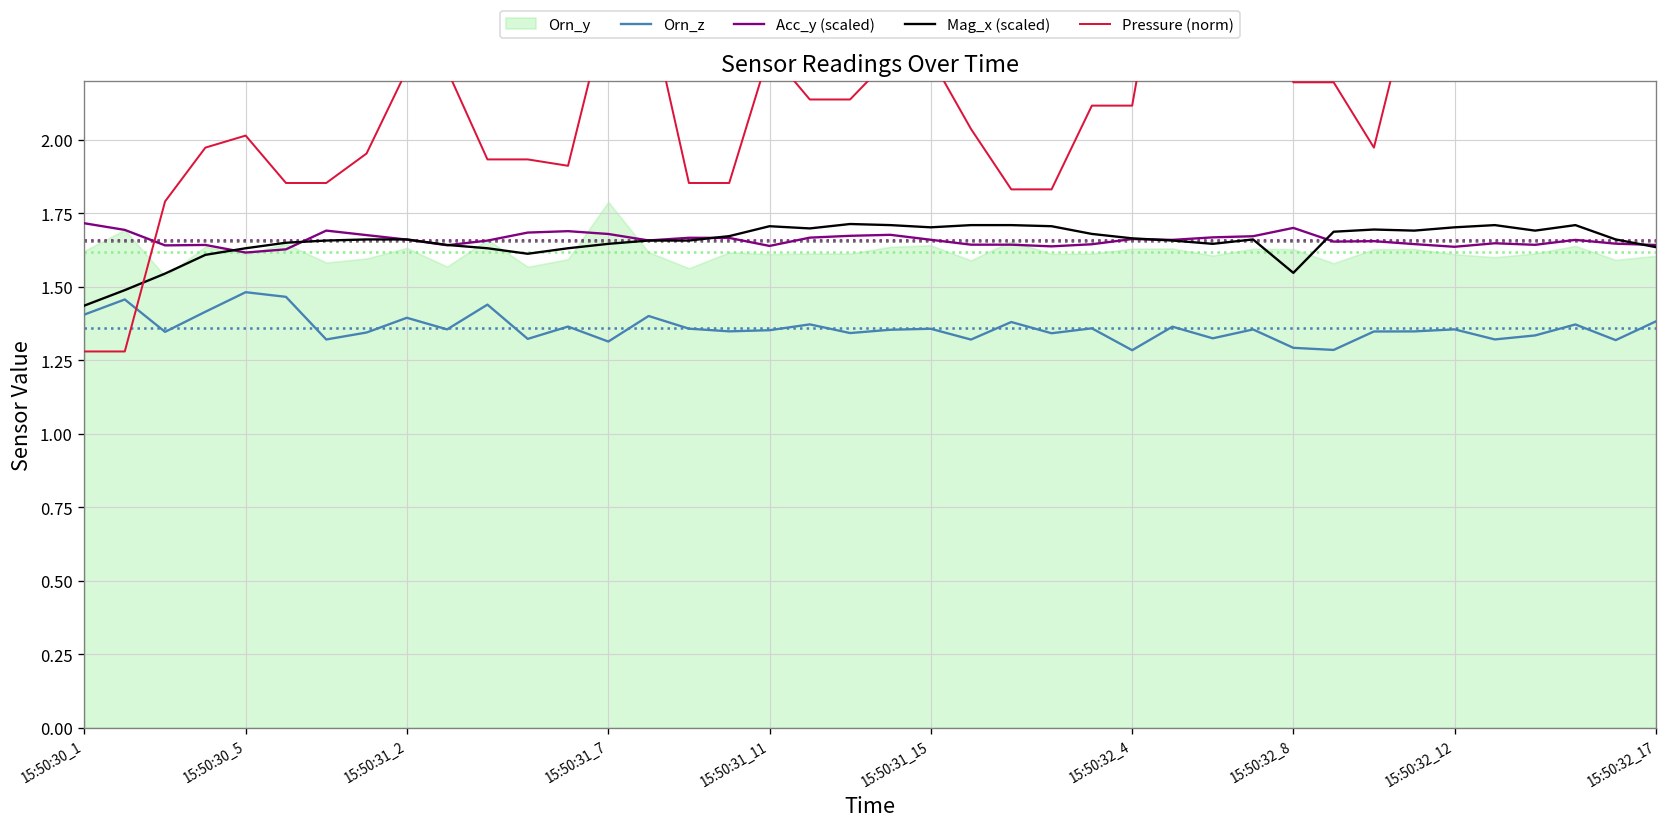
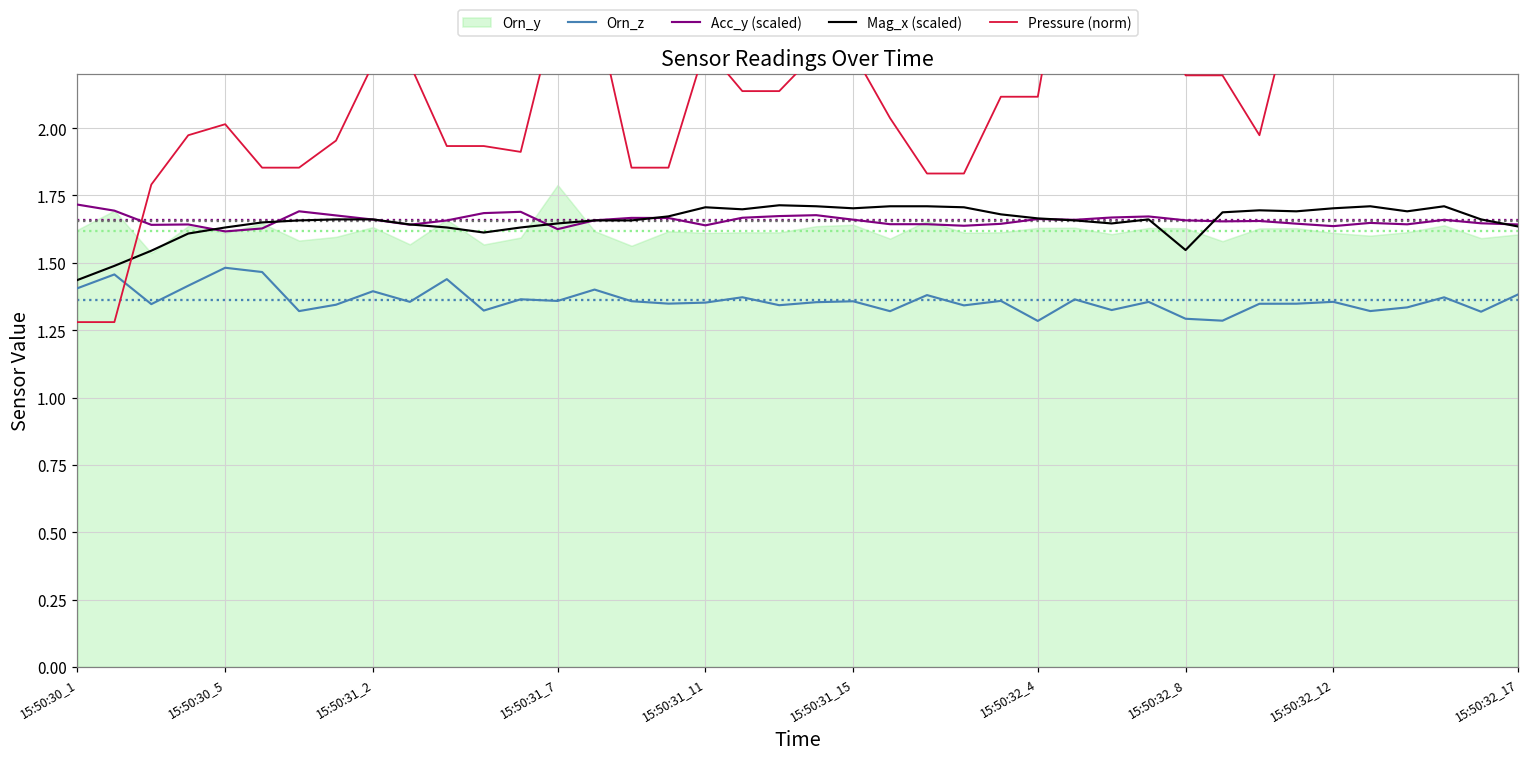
Orn_z, 15:50:31_7: 1.31 -> 1.36
Acc_y (scaled), 15:50:31_7: 1.68 -> 1.63
Acc_y (scaled), 15:50:32_8: 1.70 -> 1.66
